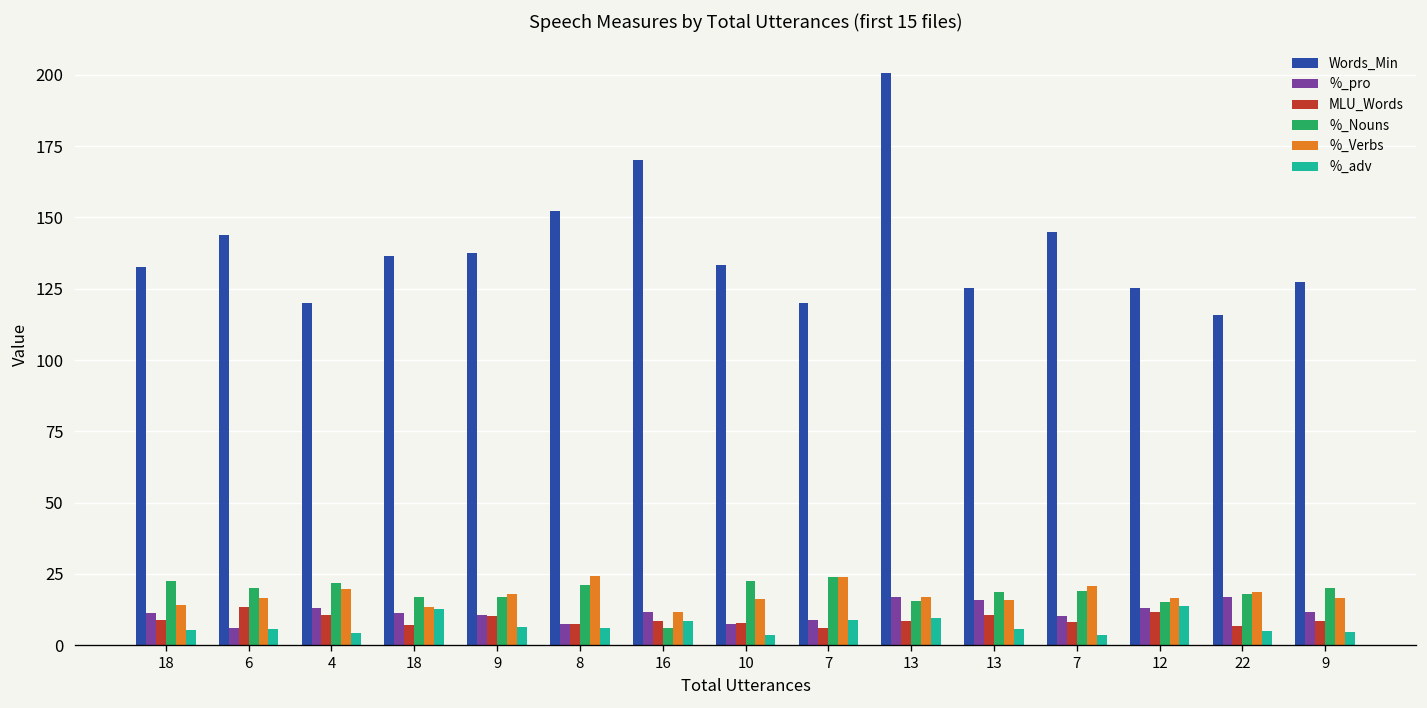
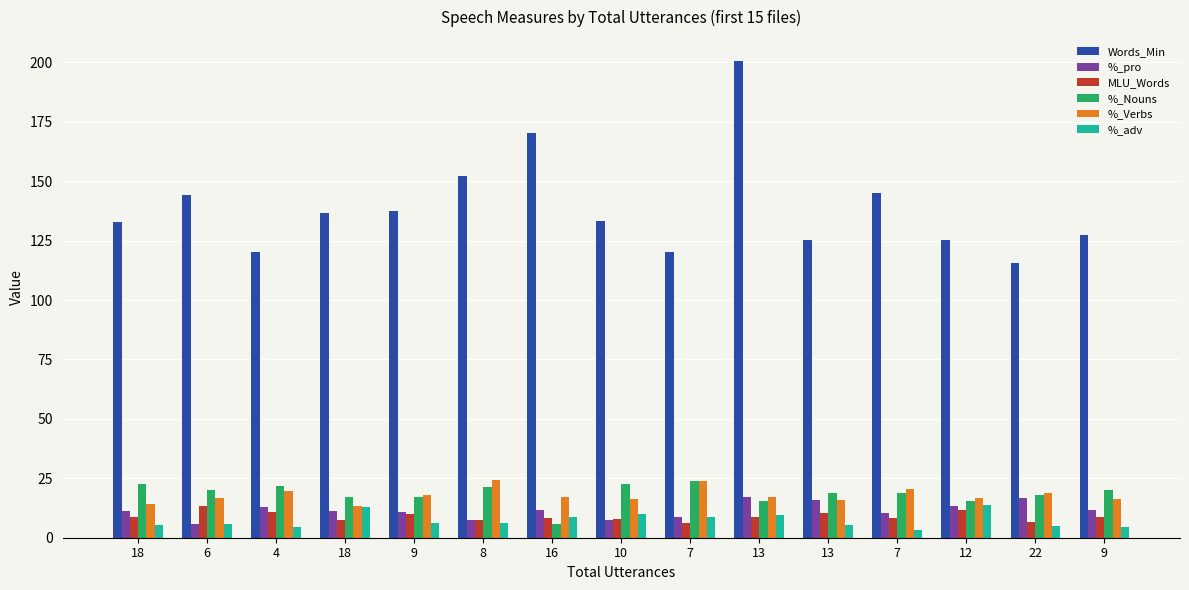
%_Verbs, 16: 12 -> 17
%_adv, 10: 4 -> 10
